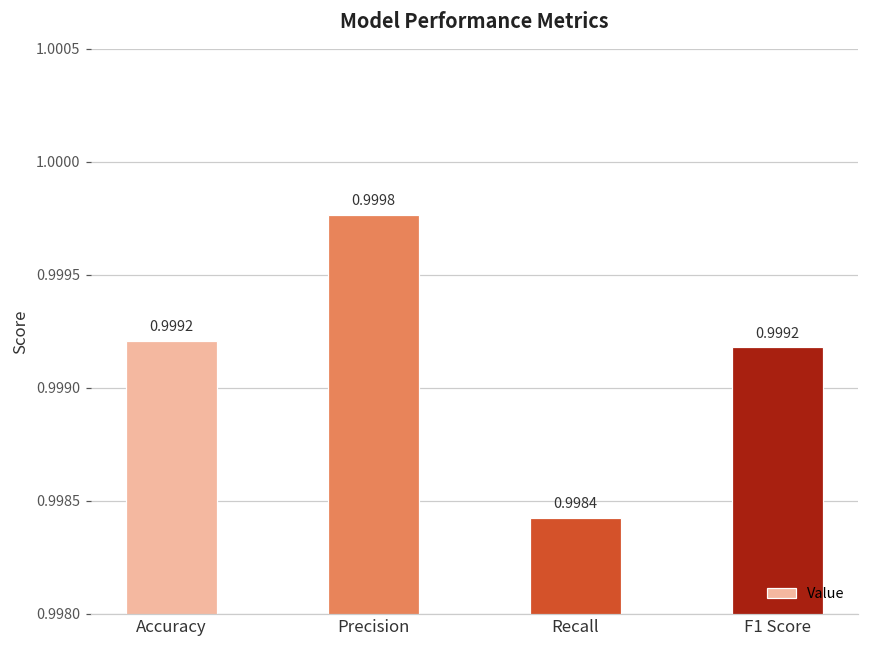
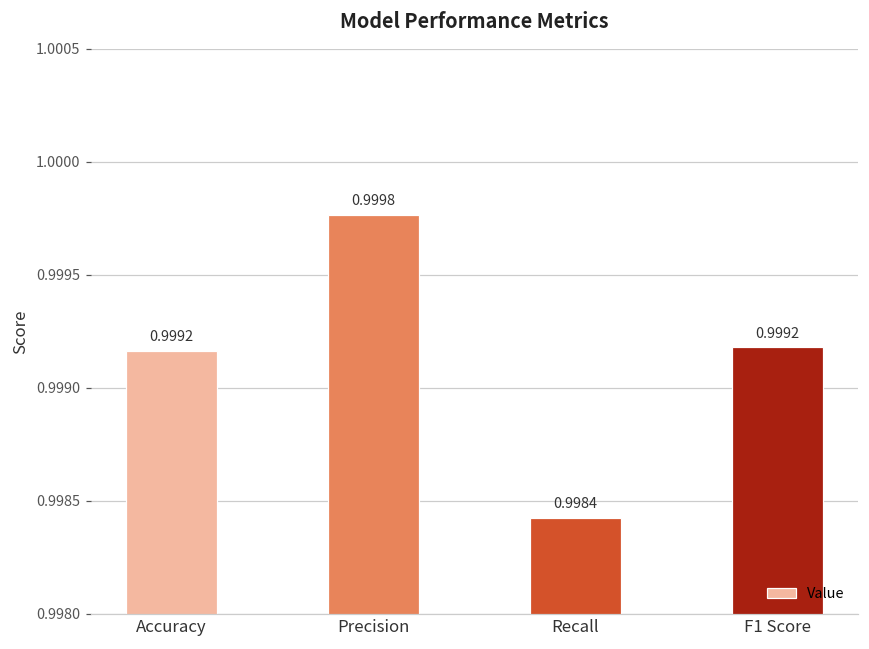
Accuracy: 0.99921 -> 0.99916
